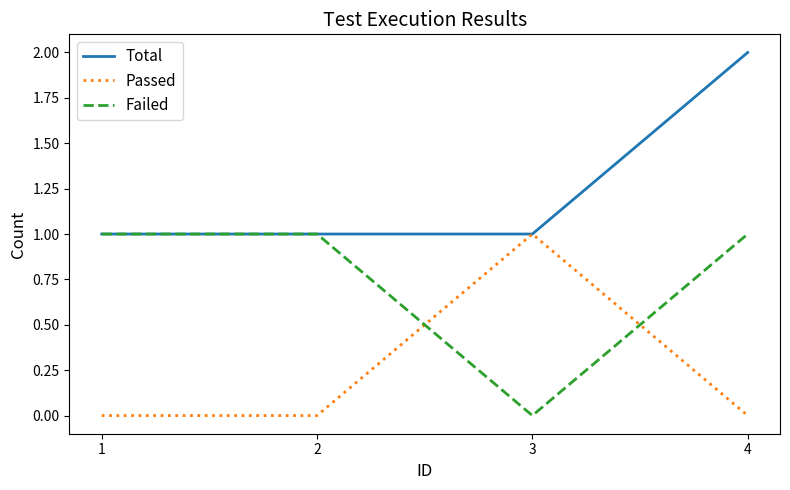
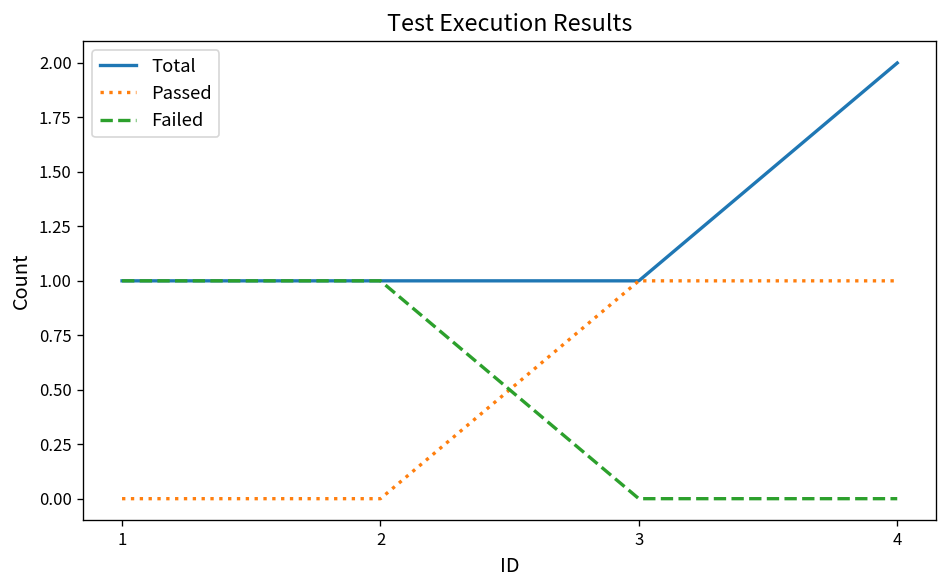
Passed, 4: 0 -> 1
Failed, 4: 1 -> 0
